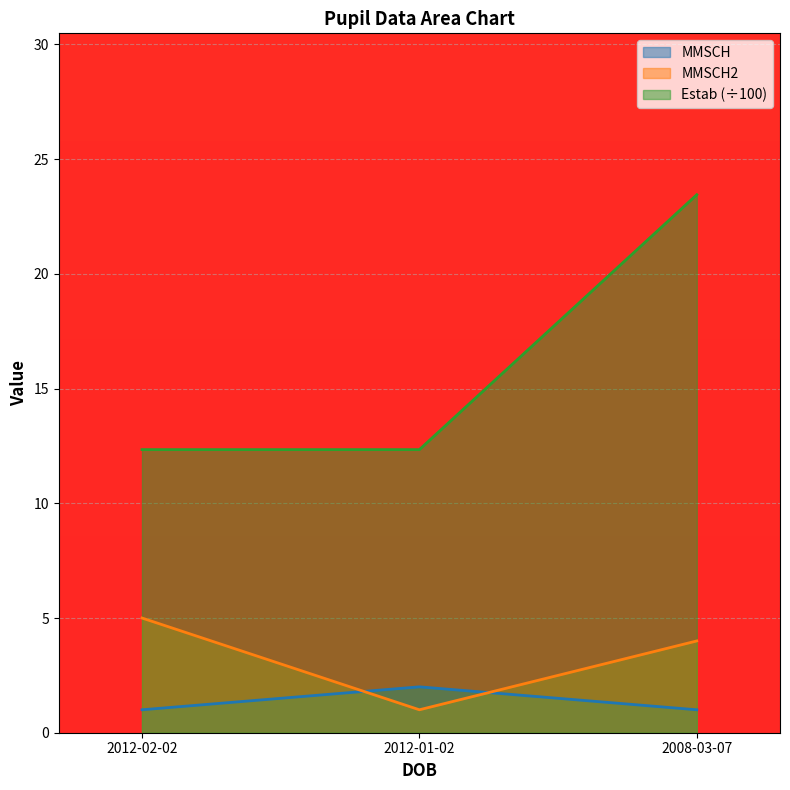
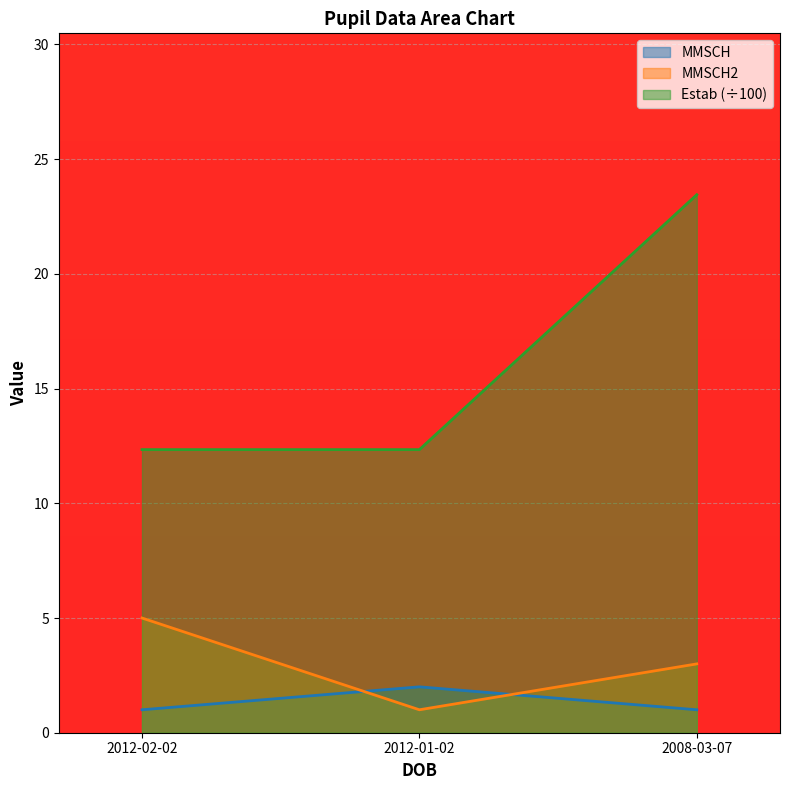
MMSCH2, 2008-03-07: 4 -> 3
